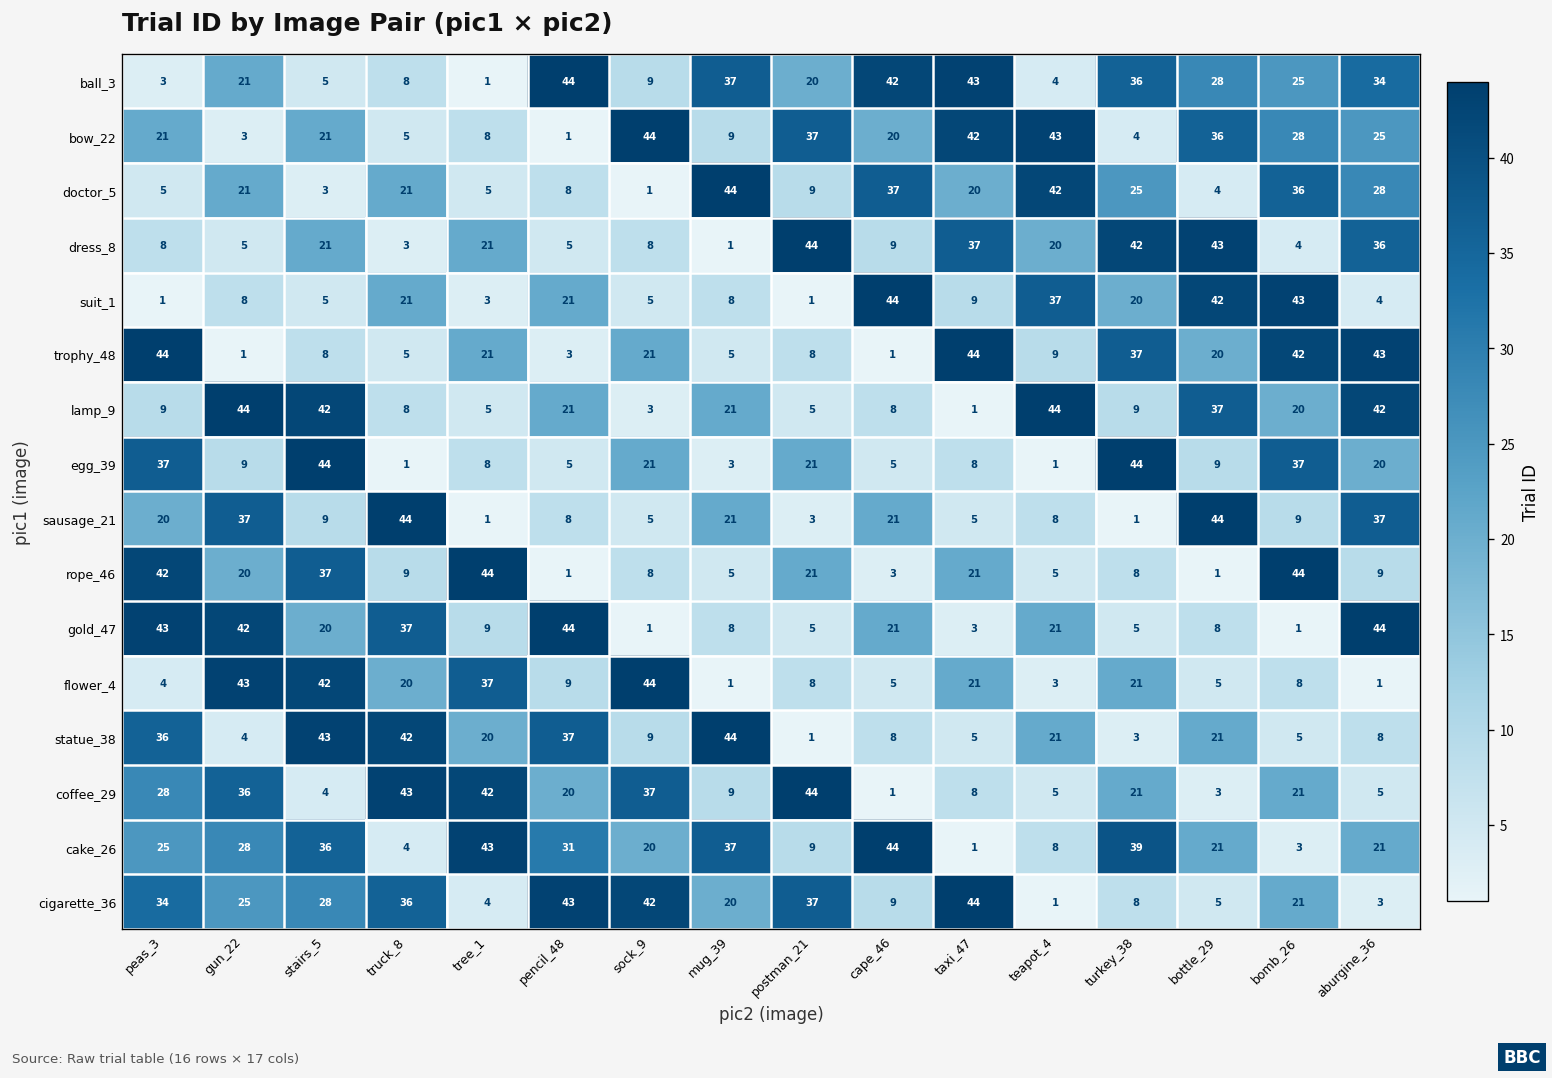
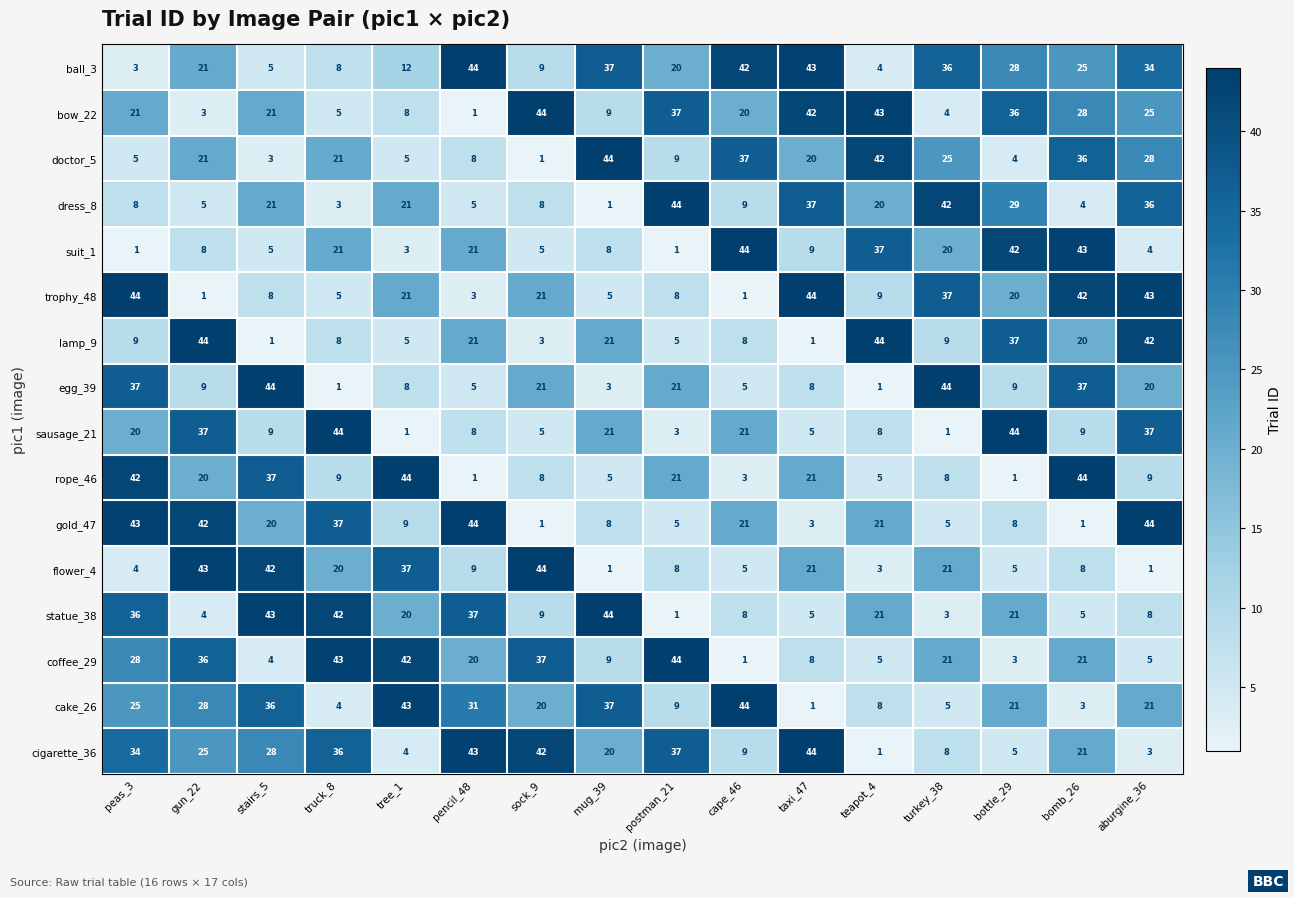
ball_3, tree_1: 1 -> 12
dress_8, bottle_29: 43 -> 29
lamp_9, stairs_5: 42 -> 1
cake_26, turkey_38: 39 -> 5
